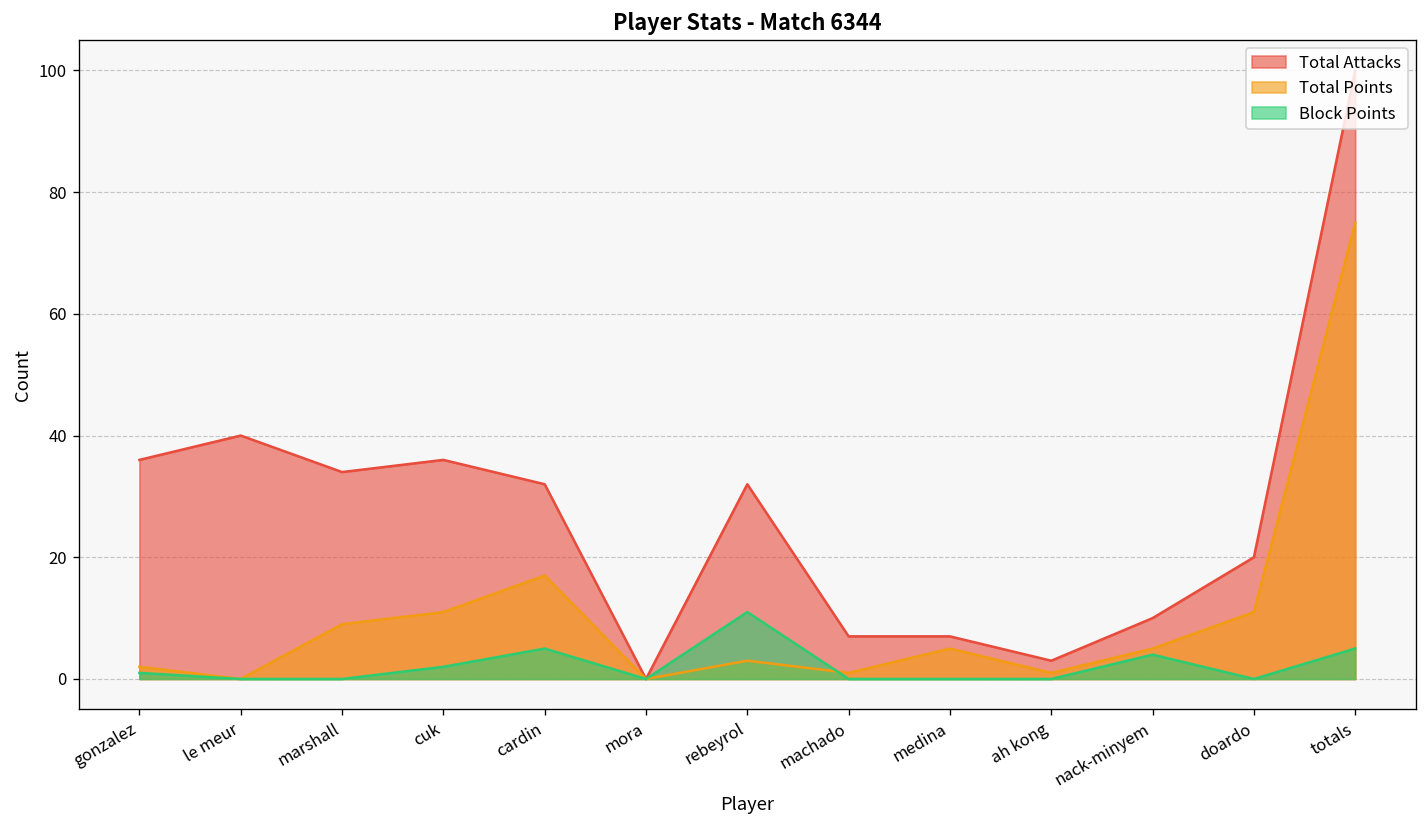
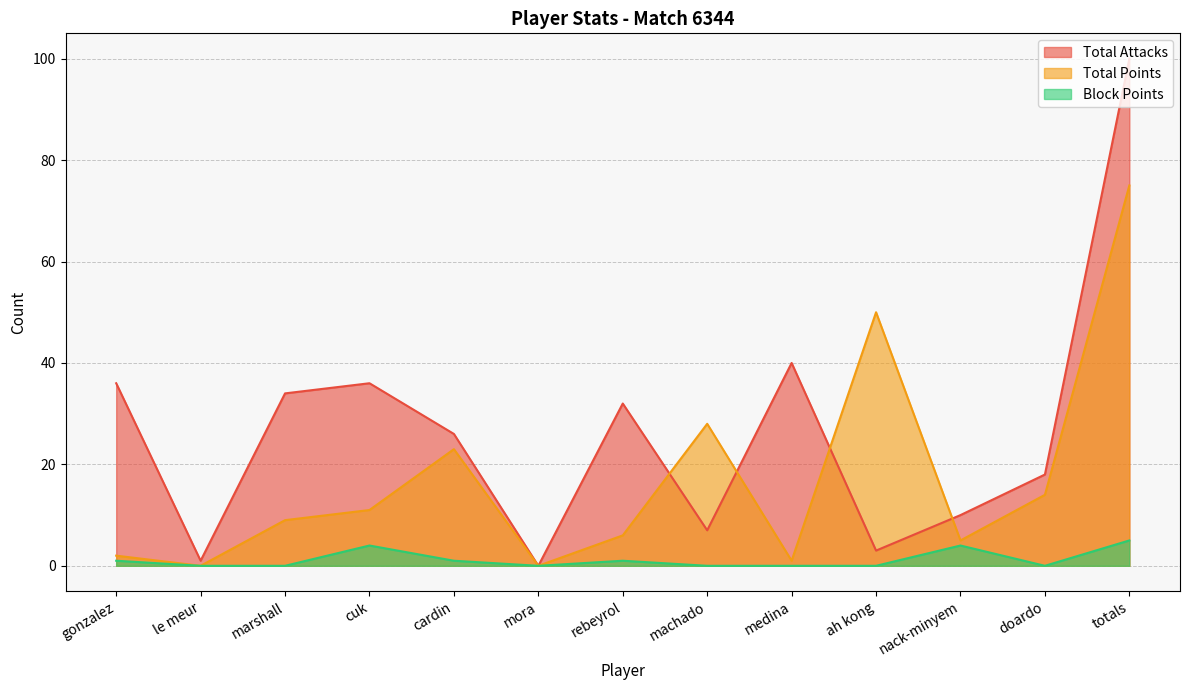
Total Attacks, le meur: 40 -> 1
Block Points, cuk: 2 -> 4
Total Attacks, cardin: 32 -> 26
Total Points, cardin: 17 -> 23
Block Points, cardin: 5 -> 1
Total Points, rebeyrol: 3 -> 6
Block Points, rebeyrol: 11 -> 1
Total Points, machado: 1 -> 28
Total Attacks, medina: 7 -> 40
Total Points, medina: 5 -> 1
Total Points, ah kong: 1 -> 50
Total Attacks, doardo: 20 -> 18
Total Points, doardo: 11 -> 14
